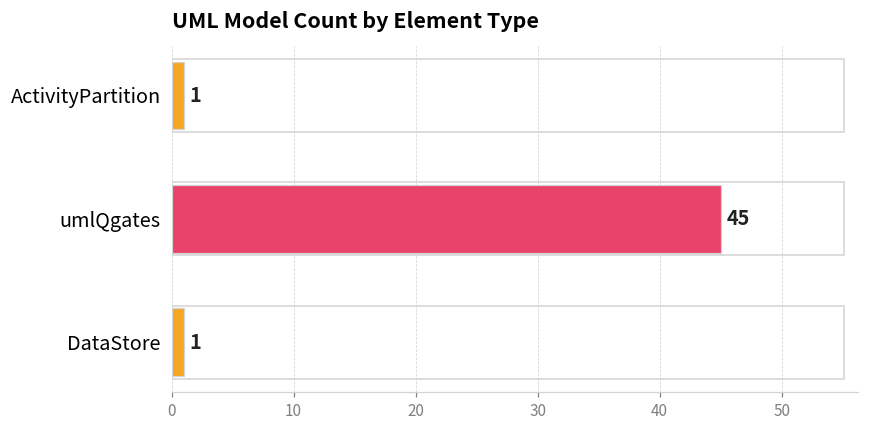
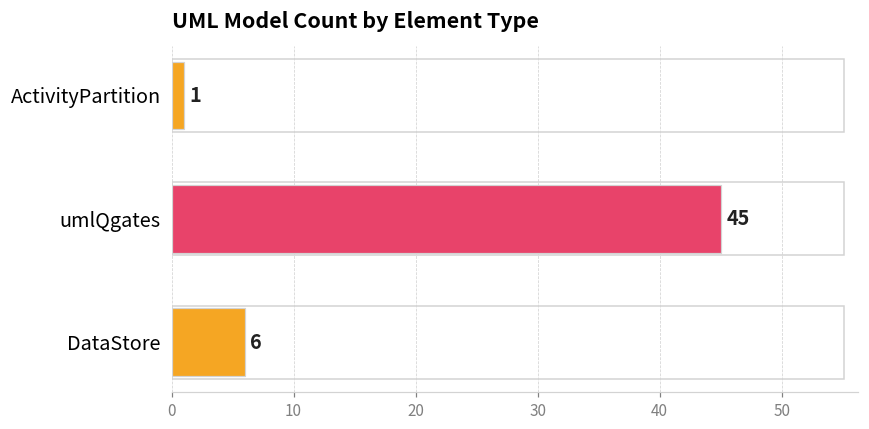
DataStore: 1 -> 6
